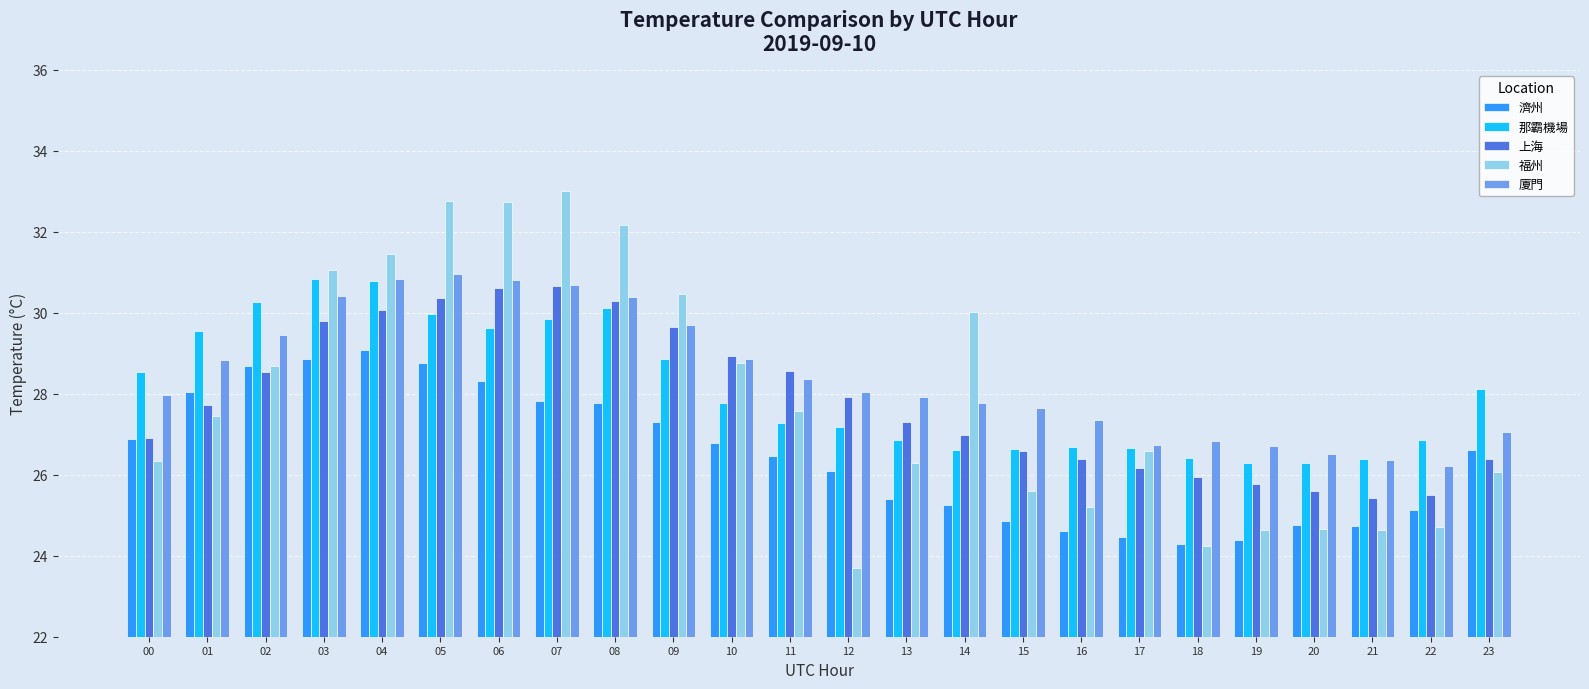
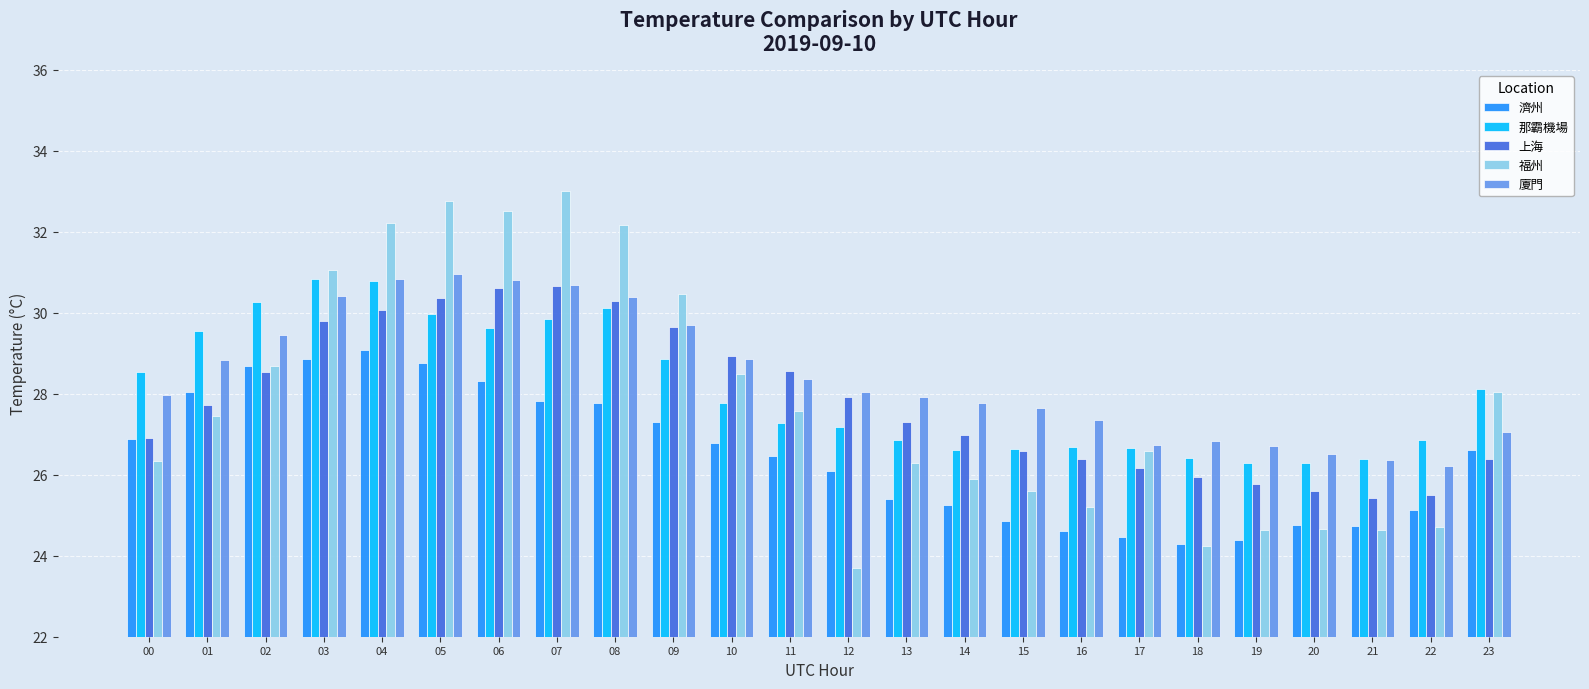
福州, 04: 31.5 -> 32.2
福州, 06: 32.7 -> 32.5
福州, 10: 28.8 -> 28.5
福州, 14: 30.0 -> 25.9
福州, 23: 26.1 -> 28.0
